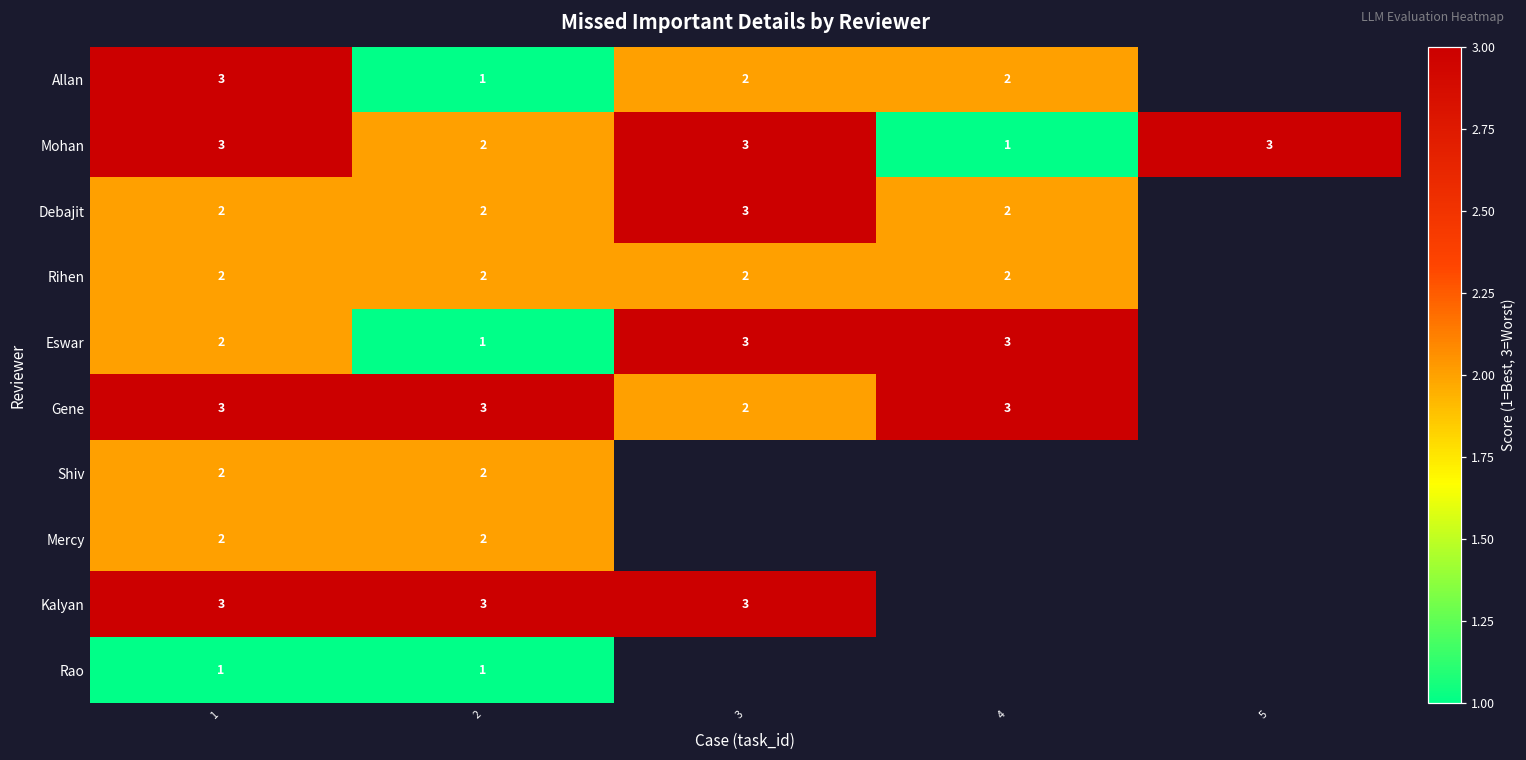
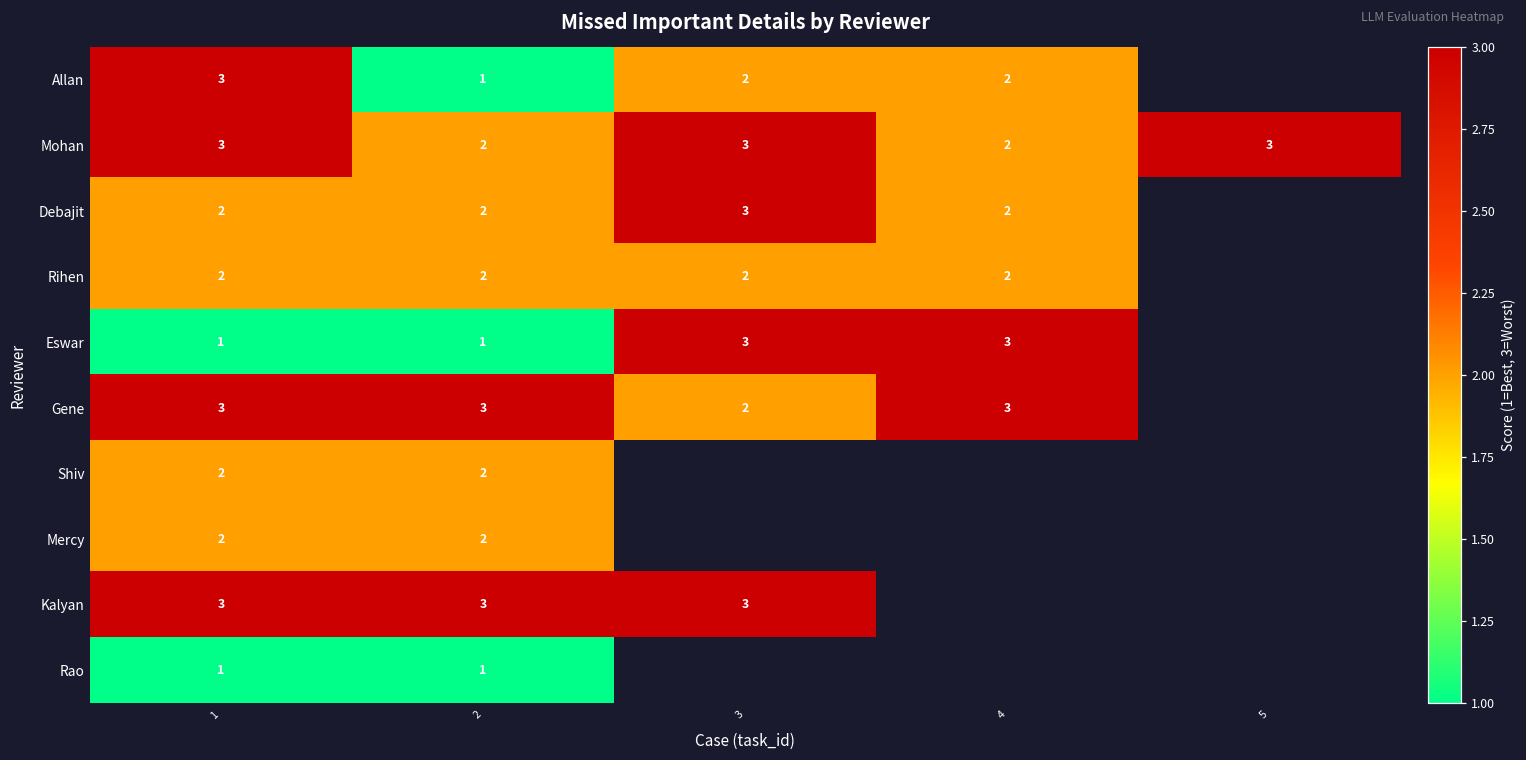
Mohan, 4: 1 -> 2
Eswar, 1: 2 -> 1
